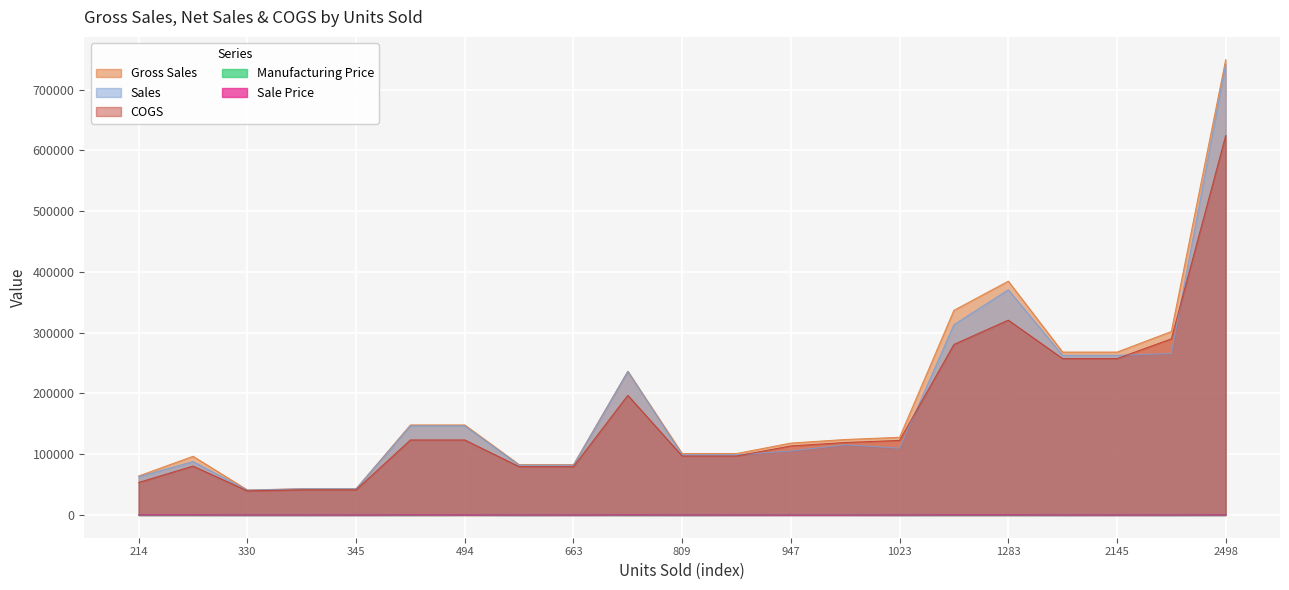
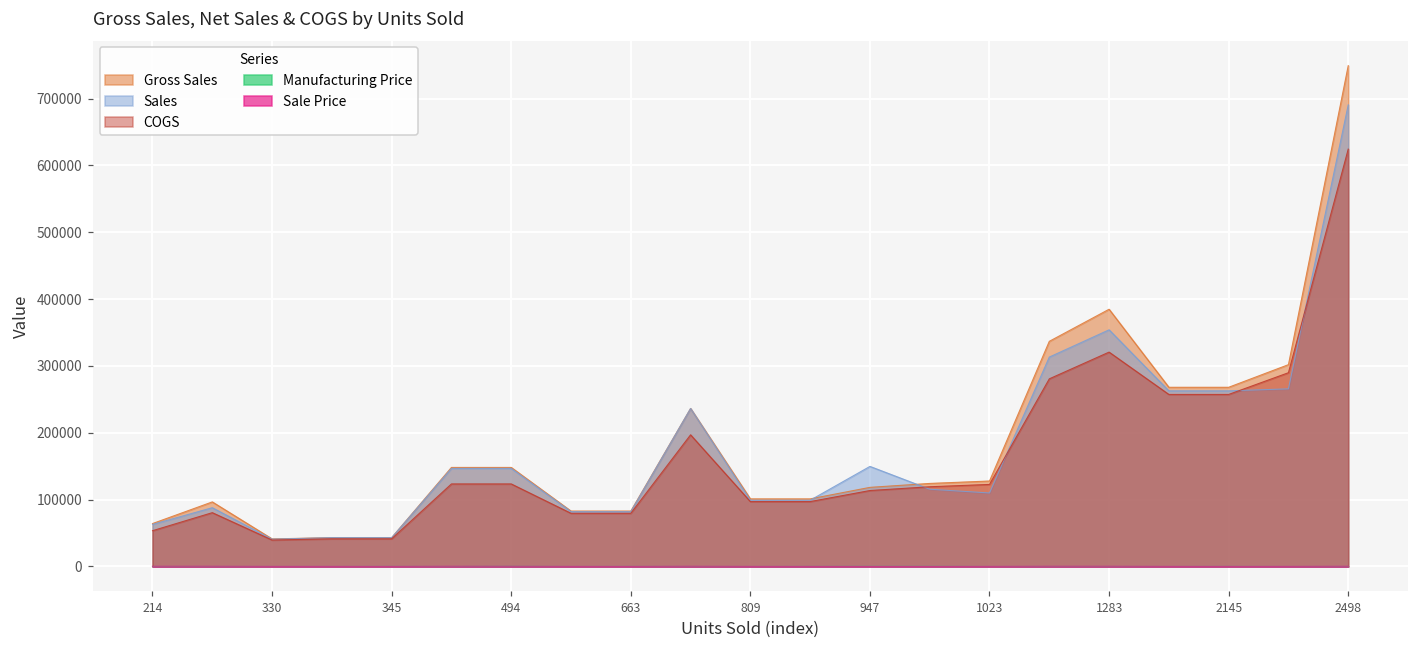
Sales, 947: 110000 -> 150000
Sales, 1283: 370000 -> 350000
Sales, 2498: 740000 -> 690000
